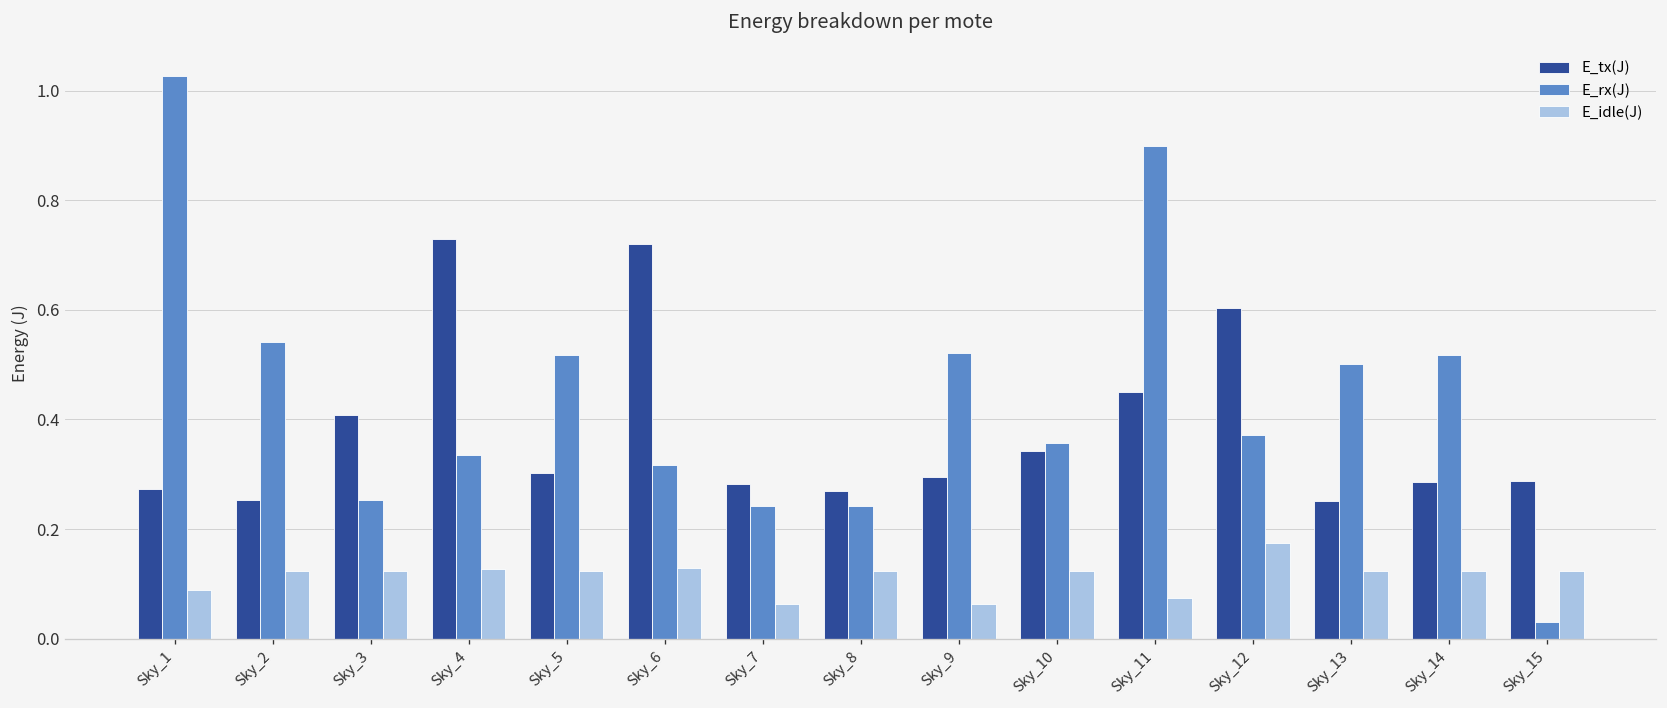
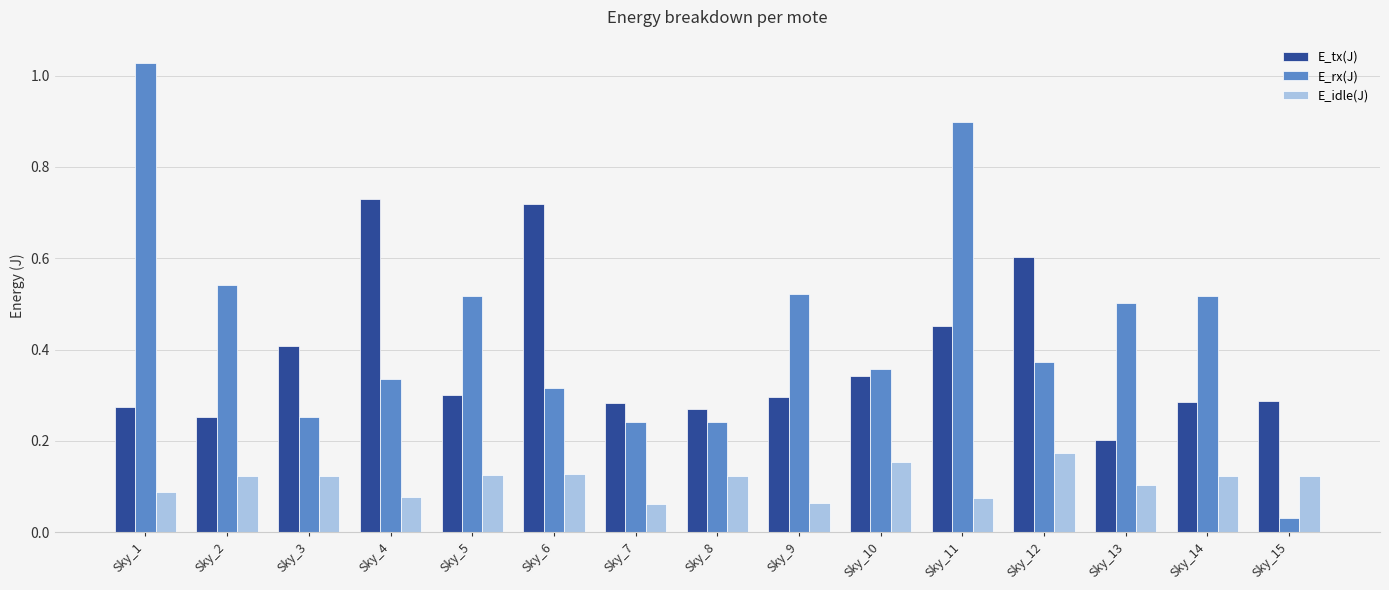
E_idle(J), Sky_4: 0.13 -> 0.08
E_idle(J), Sky_10: 0.12 -> 0.15
E_tx(J), Sky_13: 0.25 -> 0.20
E_idle(J), Sky_13: 0.12 -> 0.10
